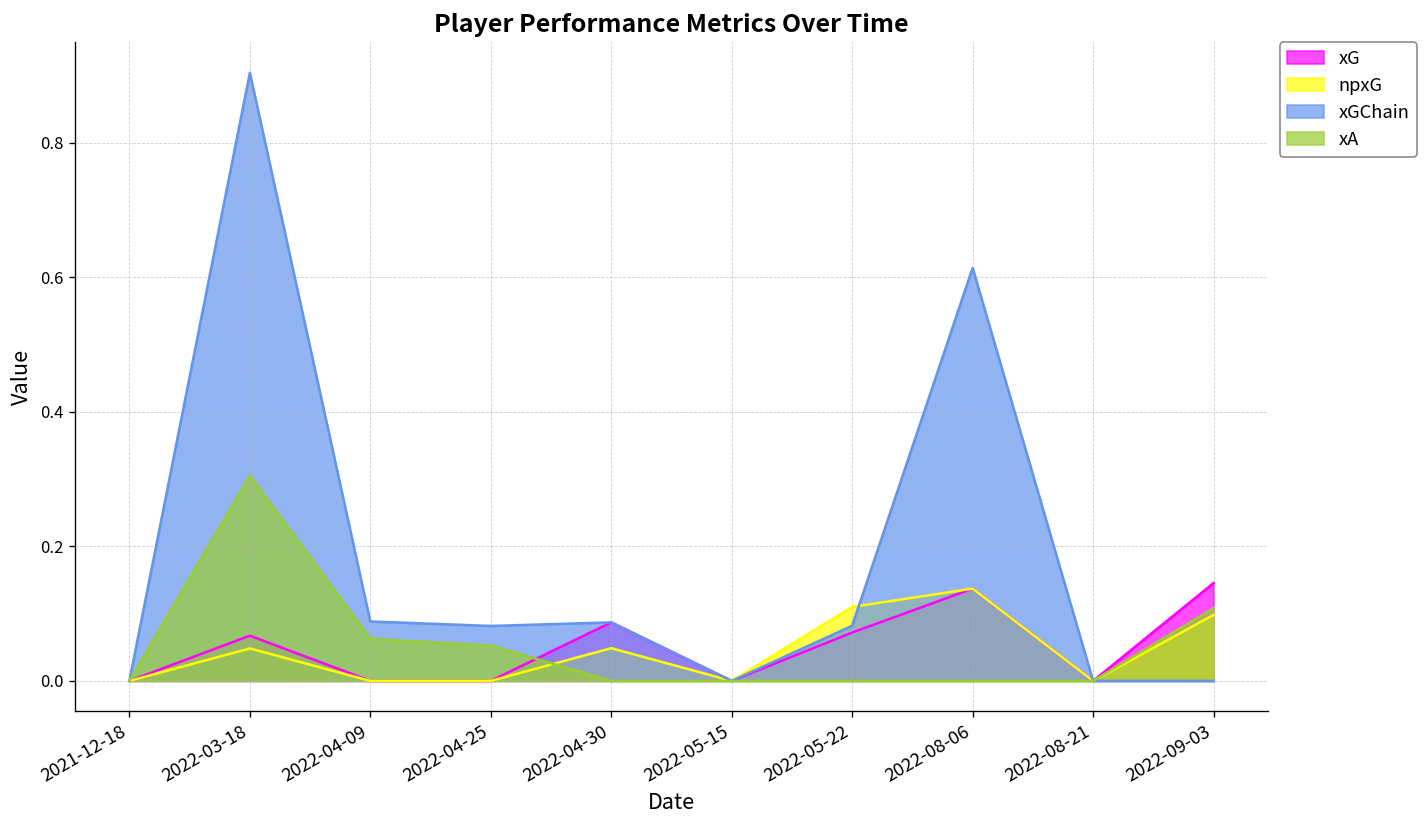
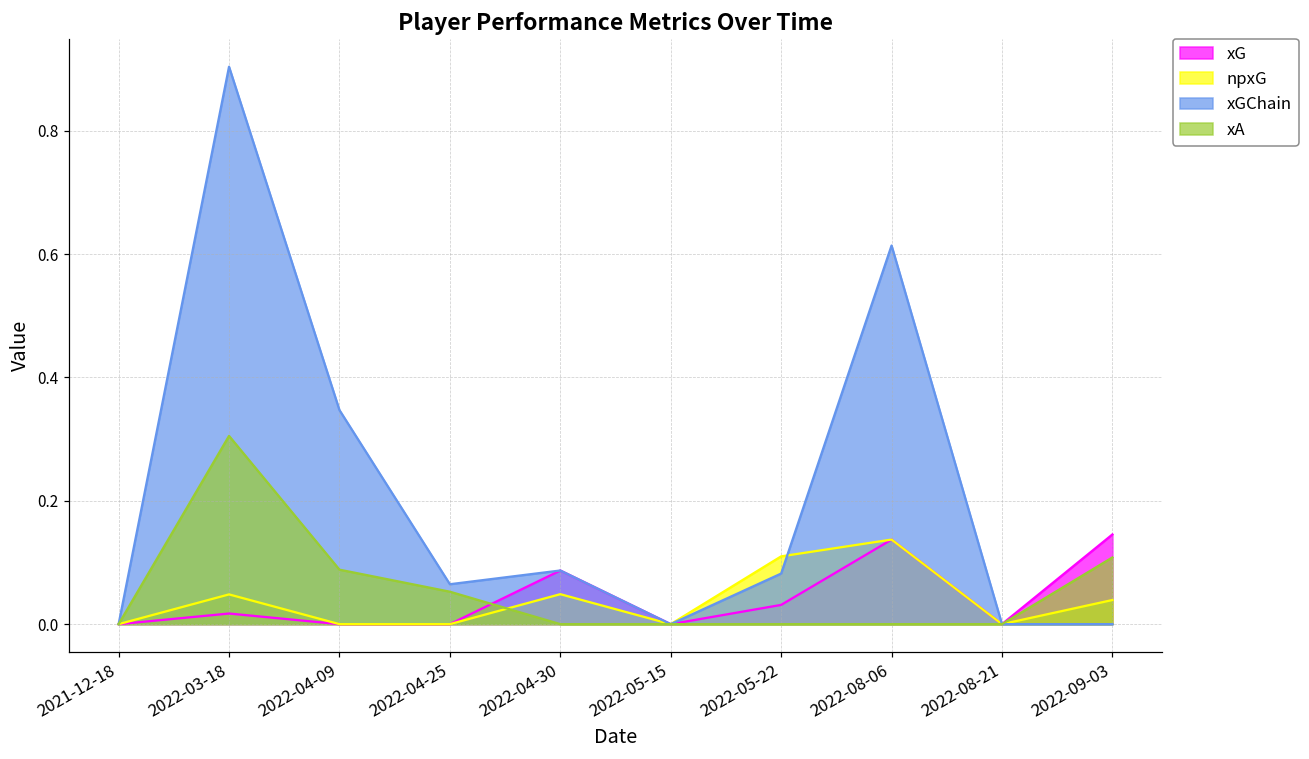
xG, 2022-03-18: 0.07 -> 0.02
xGChain, 2022-04-09: 0.09 -> 0.35
xA, 2022-04-09: 0.06 -> 0.09
xGChain, 2022-04-25: 0.08 -> 0.06
xG, 2022-05-22: 0.07 -> 0.03
npxG, 2022-09-03: 0.10 -> 0.04
